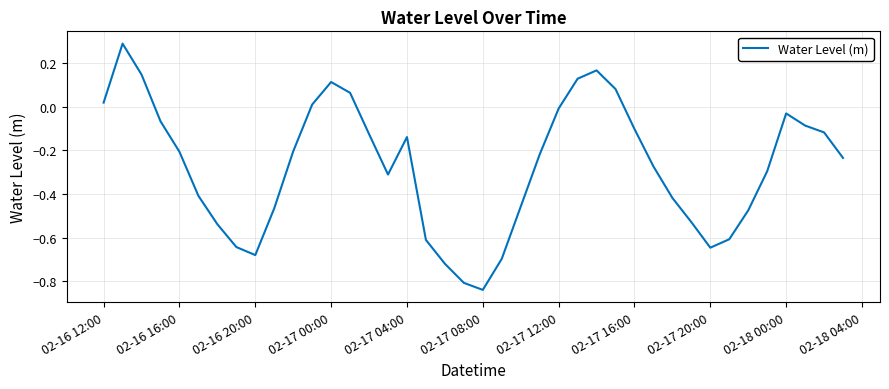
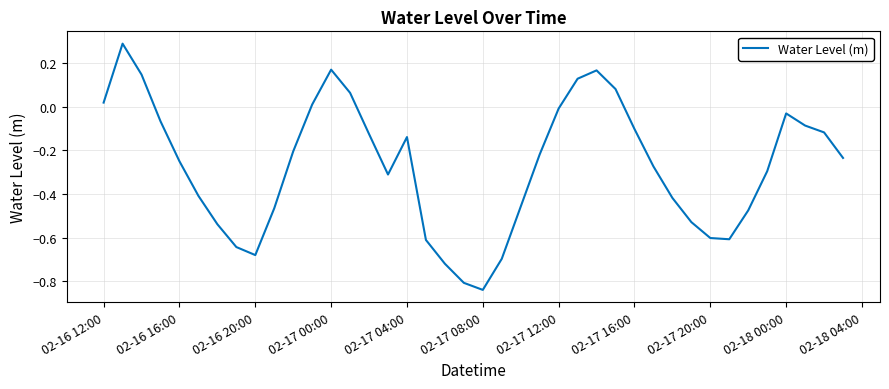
02-16 16:00: -0.21 -> -0.25
02-17 00:00: 0.11 -> 0.17
02-17 20:00: -0.65 -> -0.60
